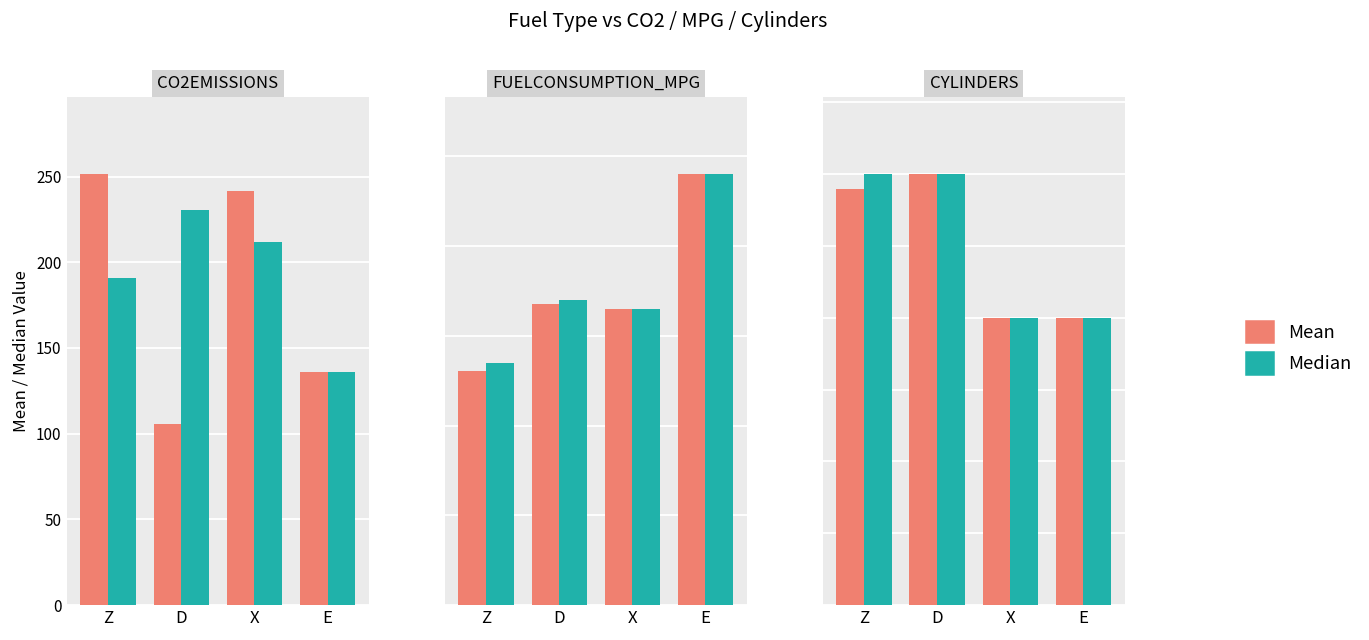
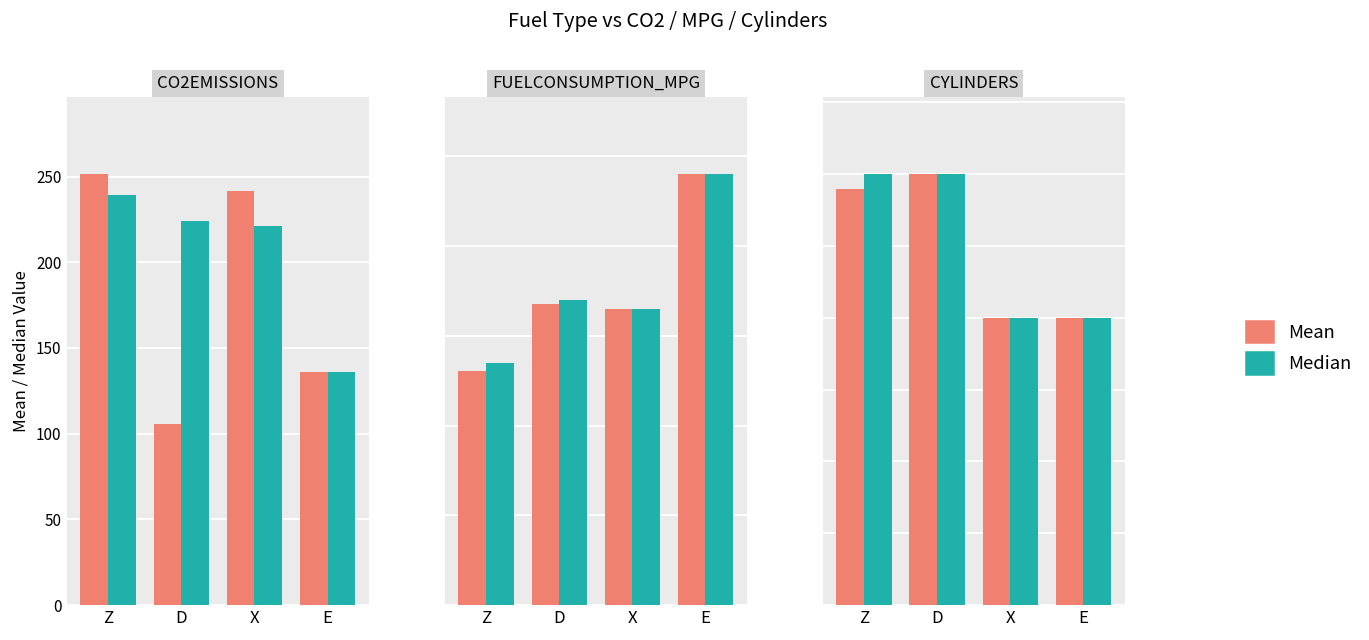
CO2EMISSIONS, Median, Z: 191 -> 239
CO2EMISSIONS, Median, D: 230 -> 224
CO2EMISSIONS, Median, X: 212 -> 221
